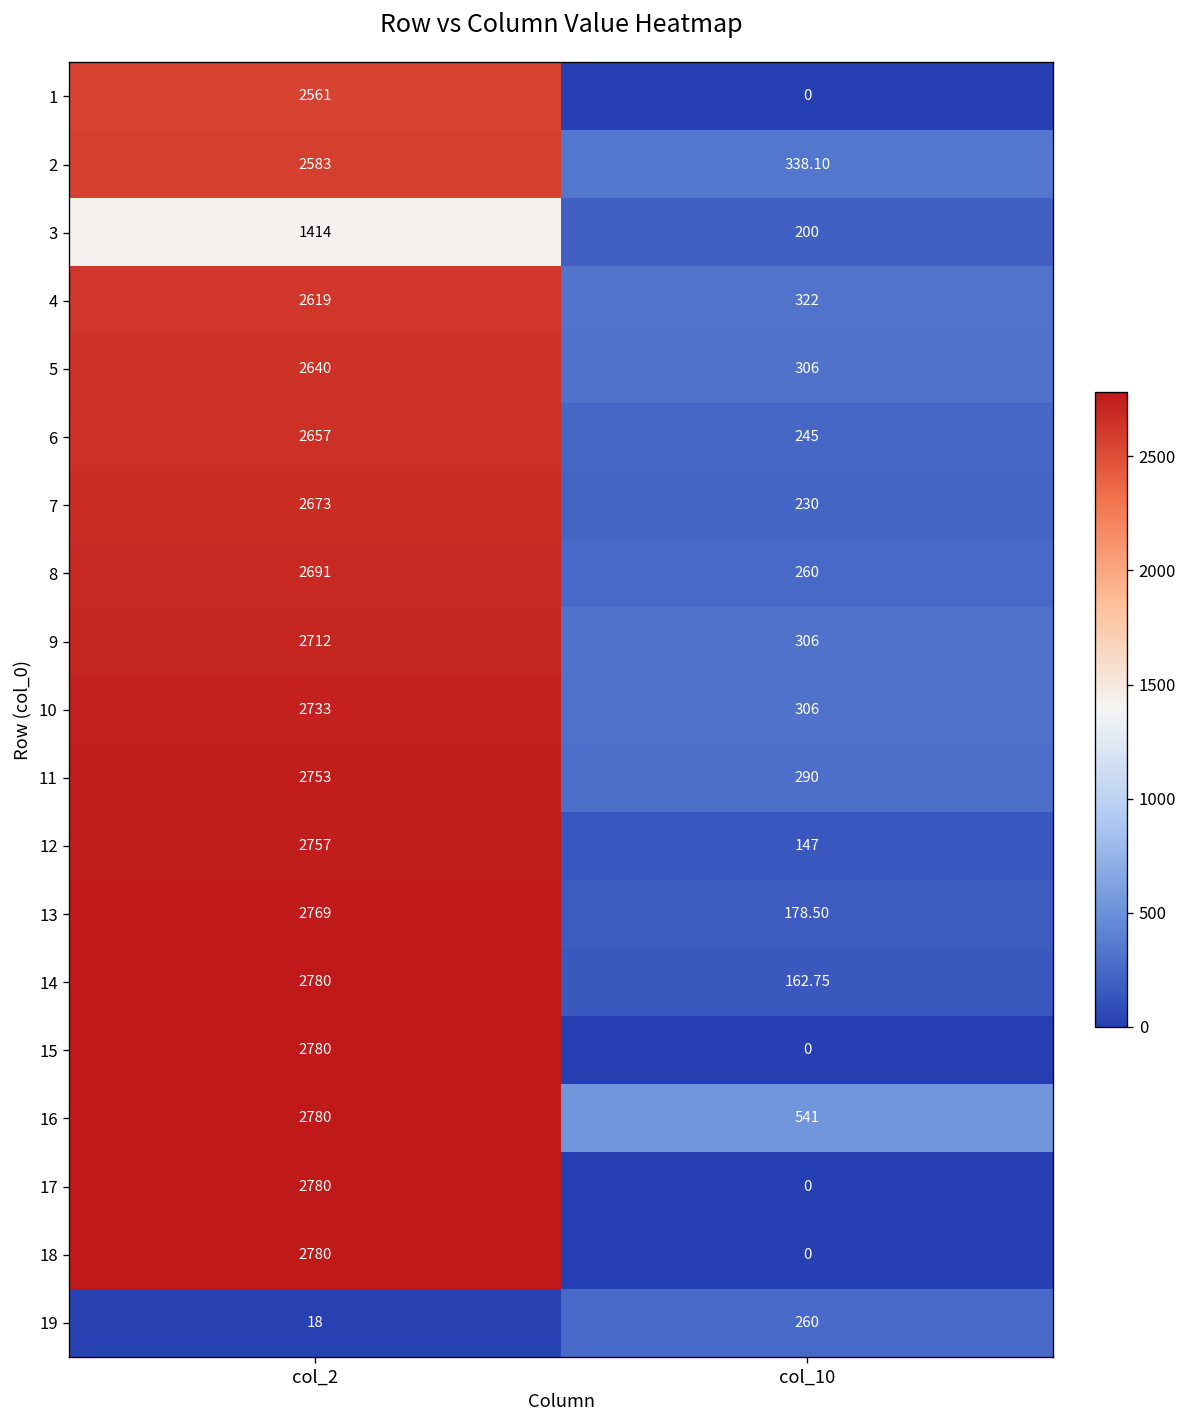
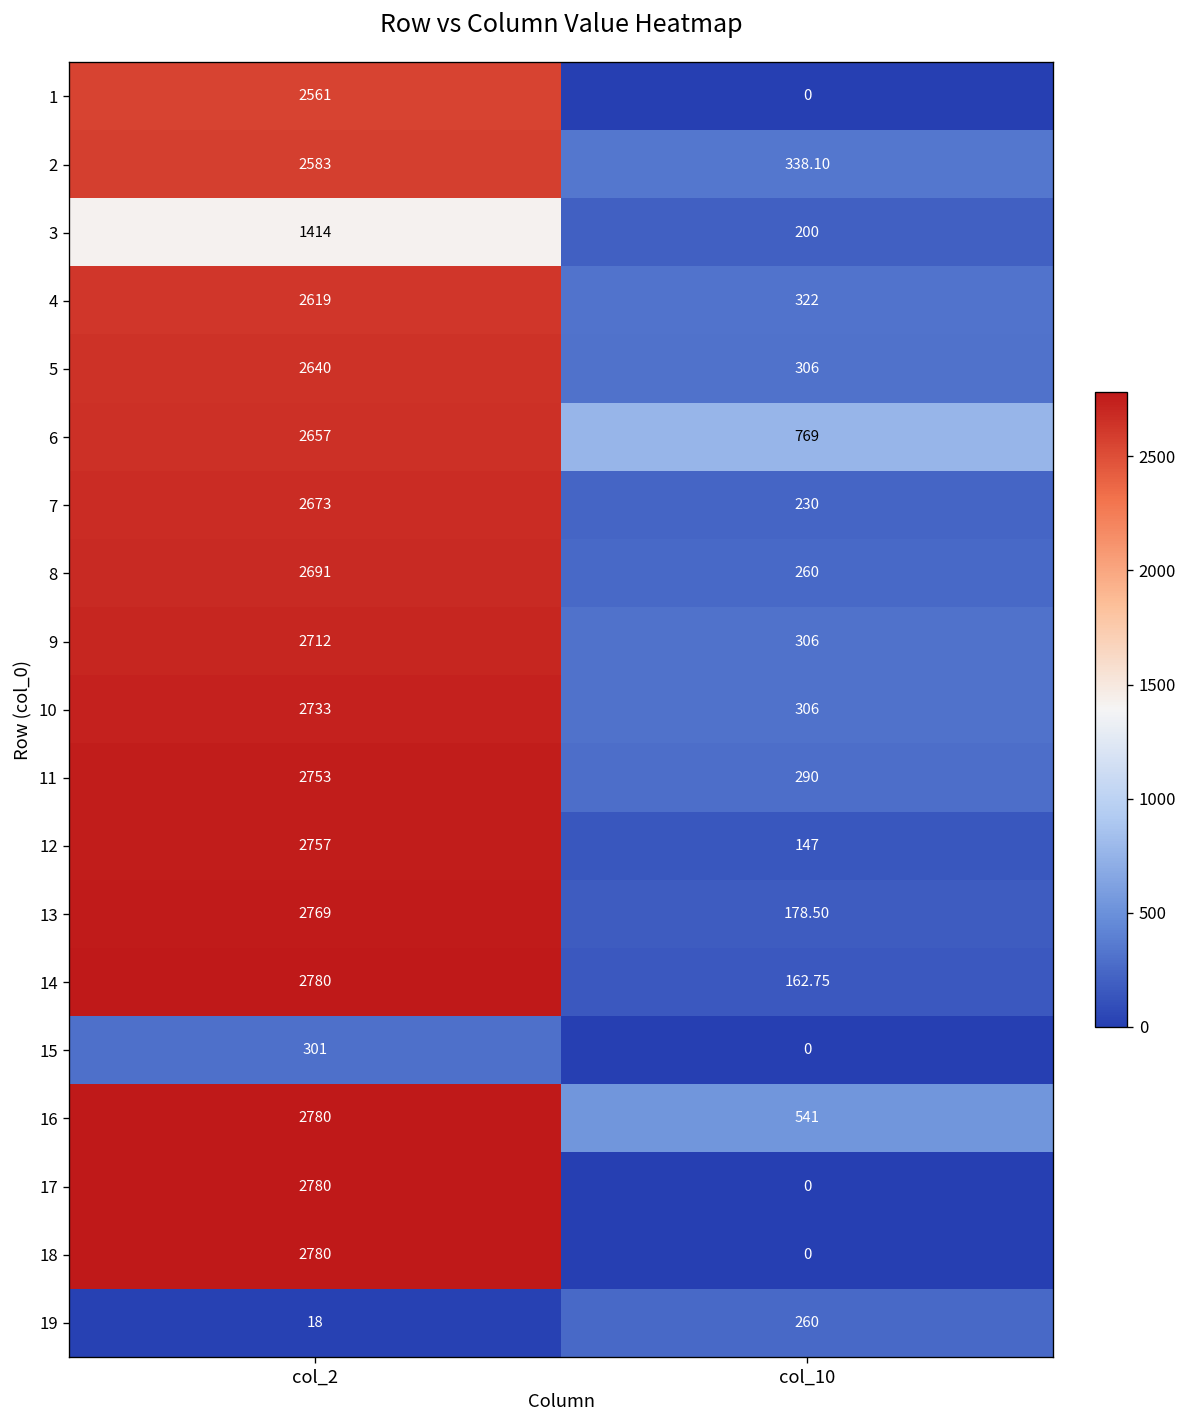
6, col_10: 245 -> 769
15, col_2: 2780 -> 301
